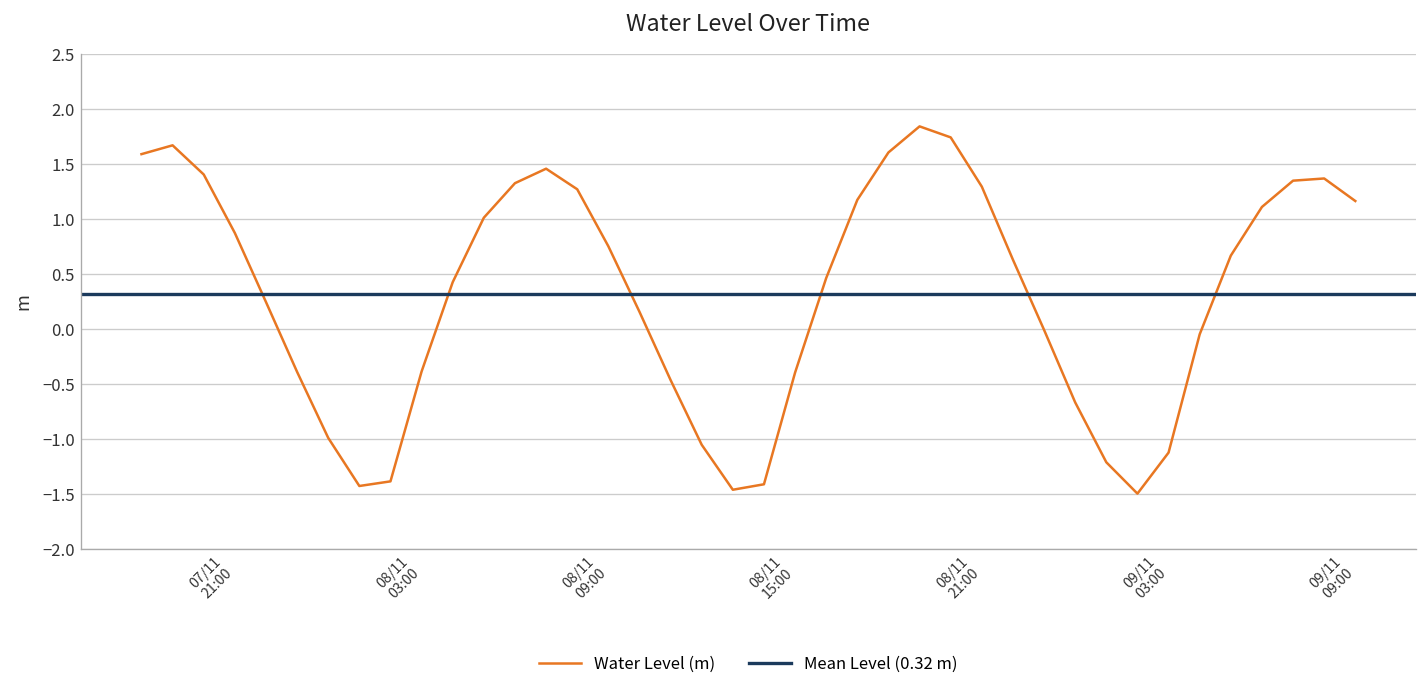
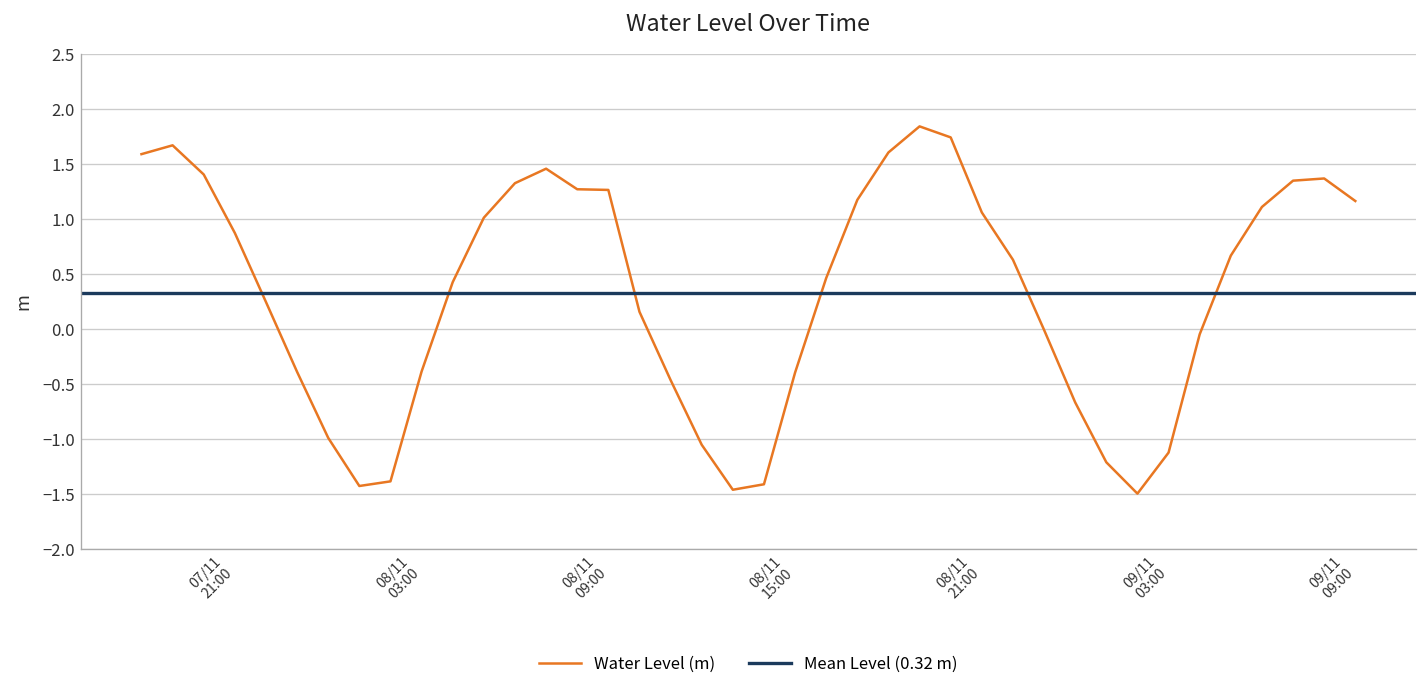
08/11 09:00: 0.8 -> 1.3
08/11 21:00: 1.3 -> 1.1
